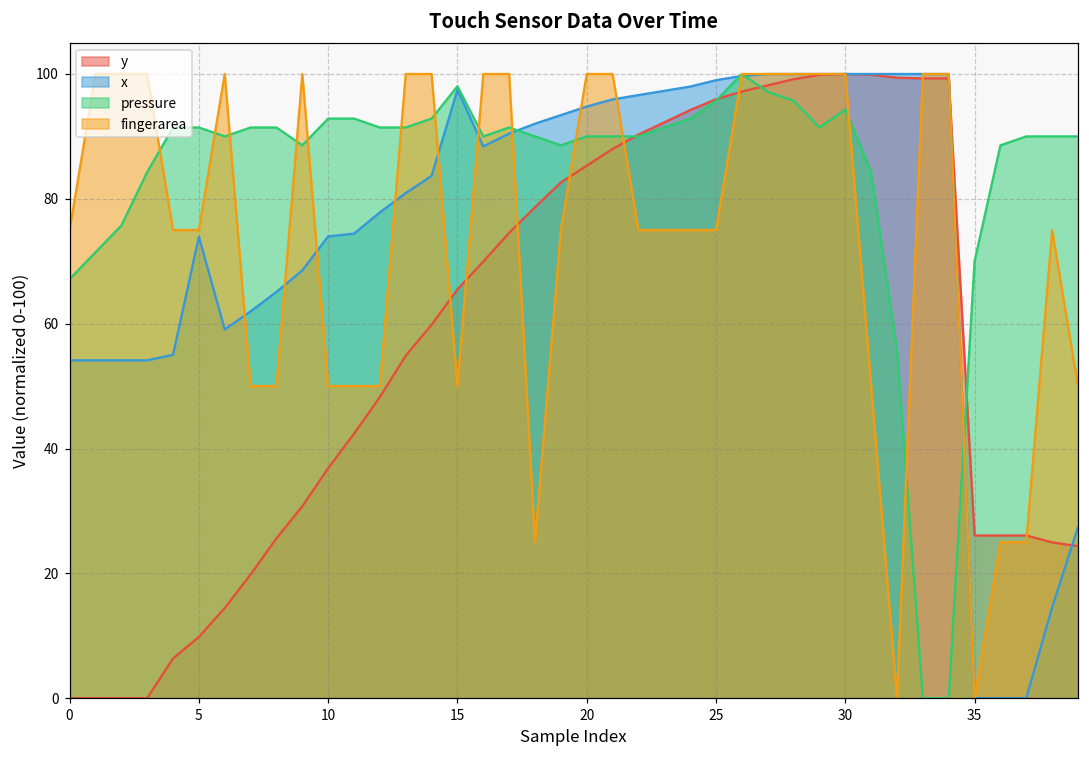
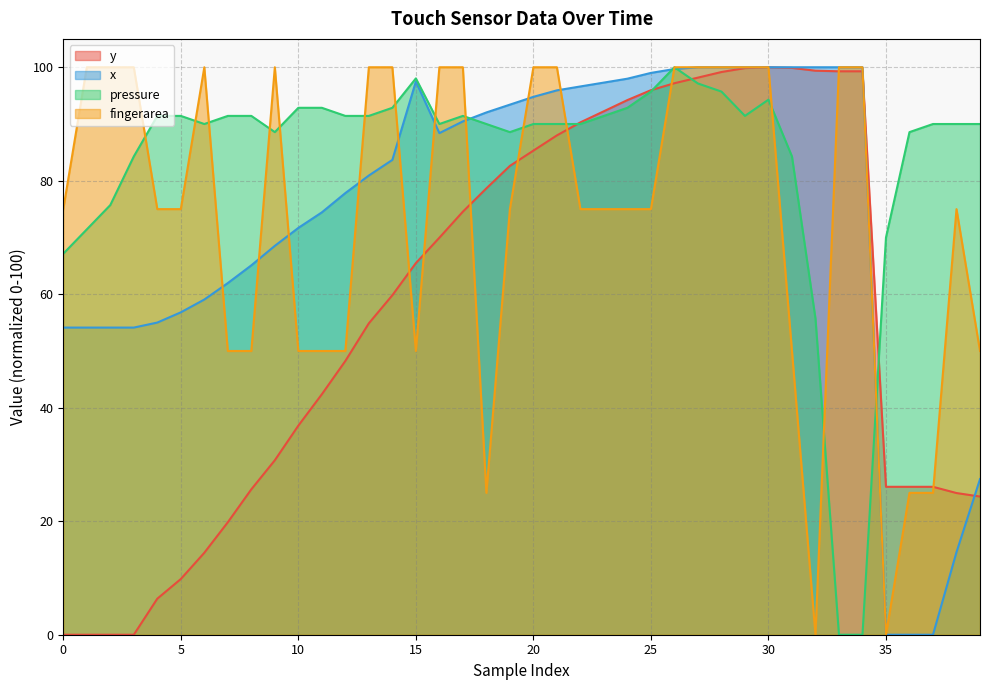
x, 5: 74 -> 57
x, 10: 74 -> 72
